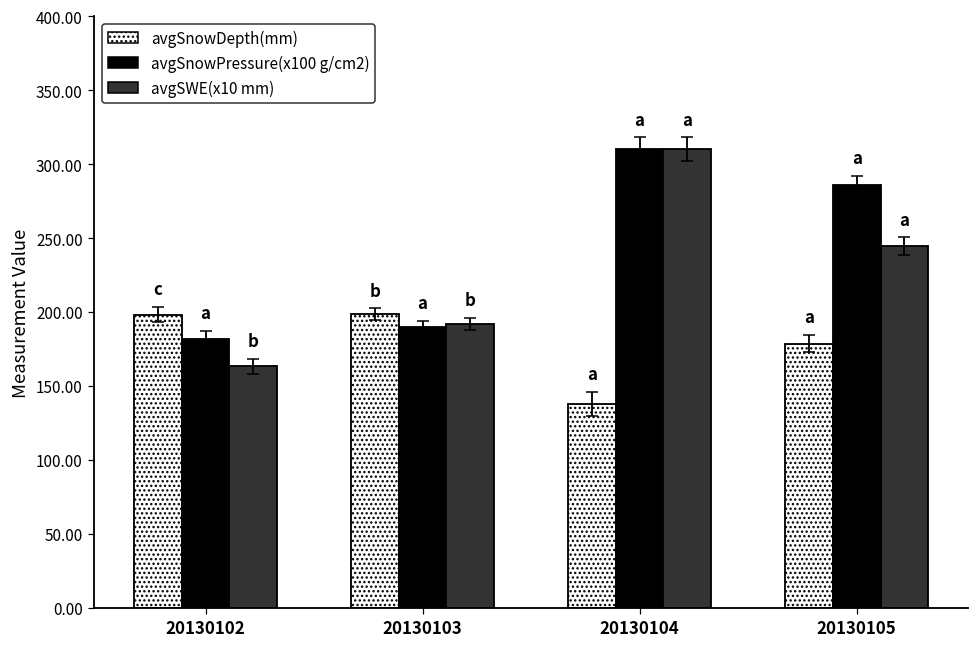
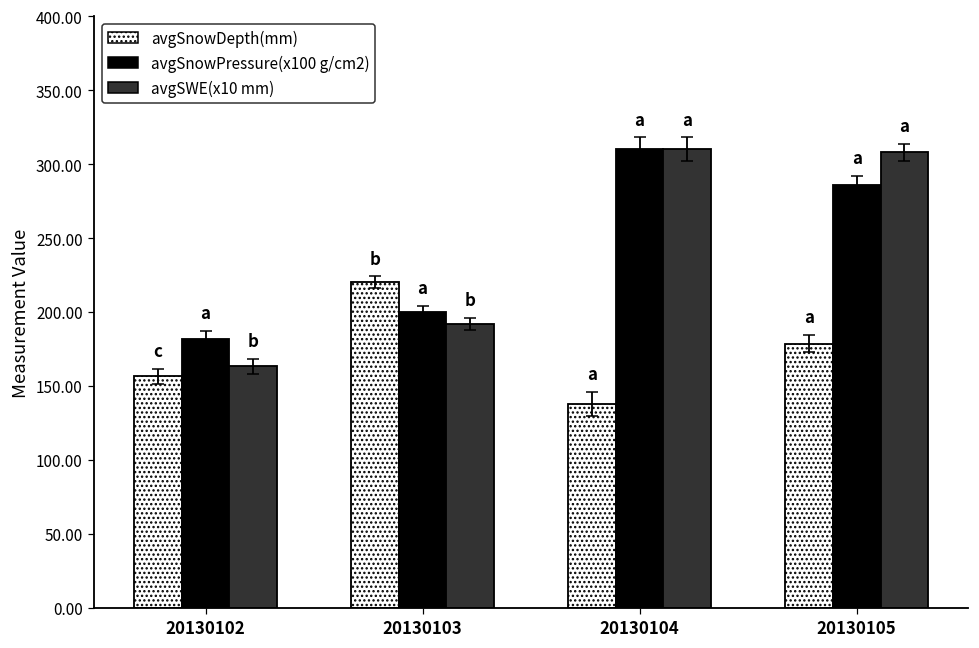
avgSnowDepth(mm), 20130102: 198 -> 157
avgSnowDepth(mm), 20130103: 198 -> 220
avgSnowPressure(x100 g/cm2), 20130103: 190 -> 200
avgSWE(x10 mm), 20130105: 244 -> 308
